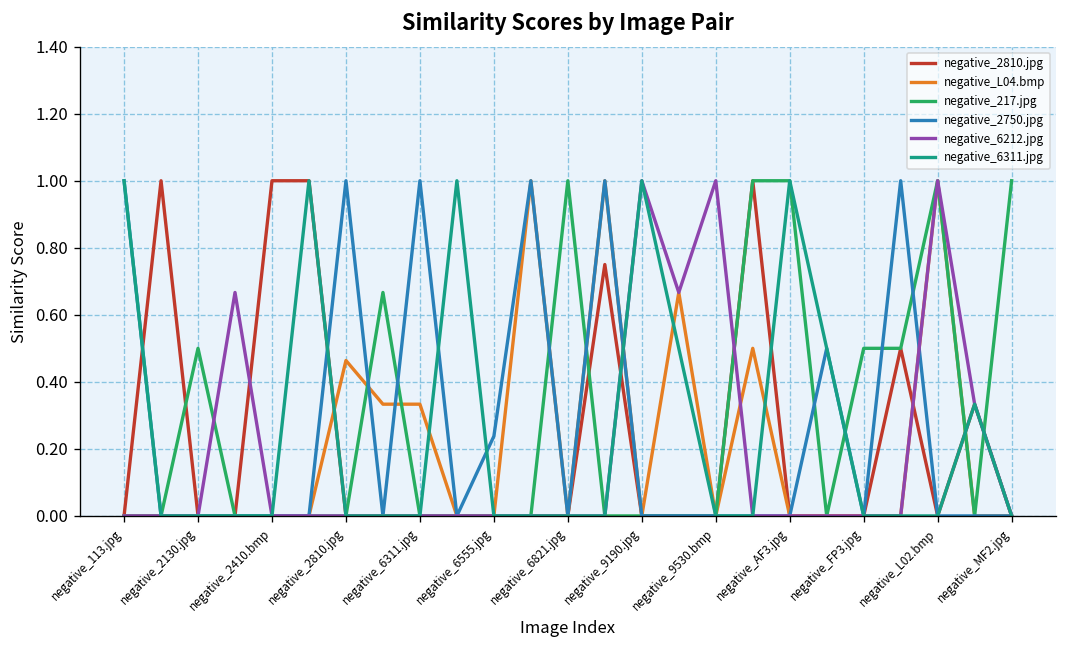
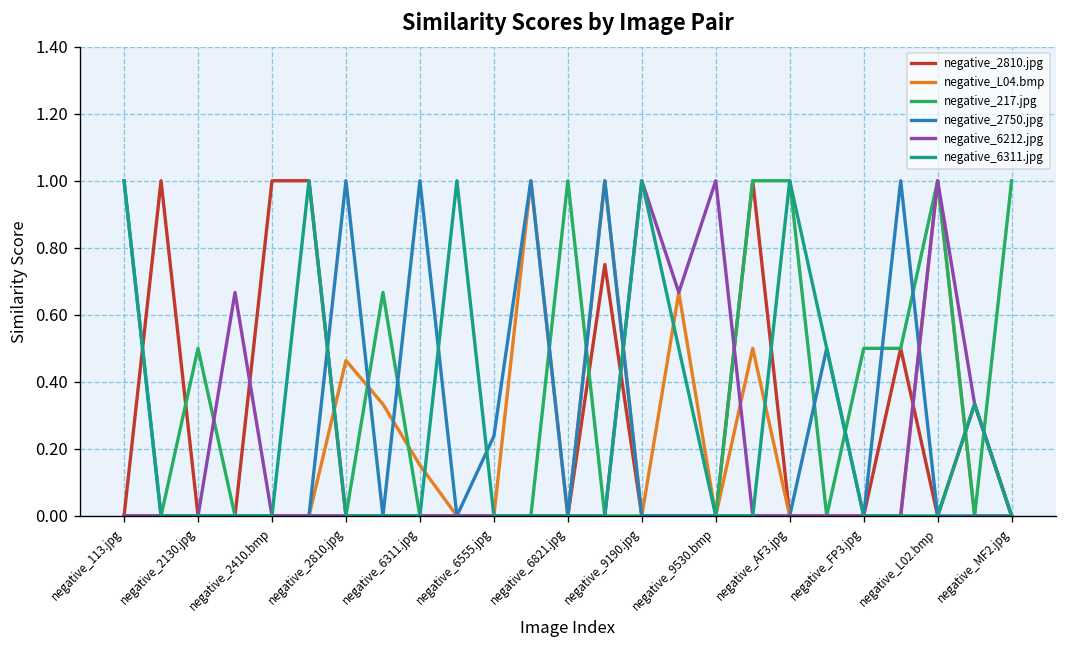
negative_L04.bmp, negative_6311.jpg: 0.33 -> 0.15
